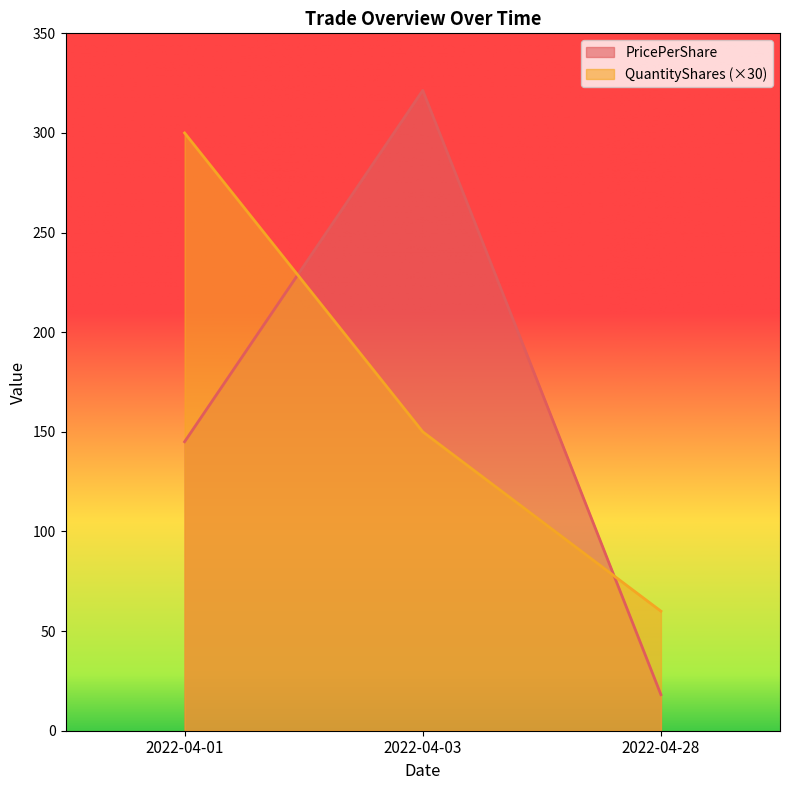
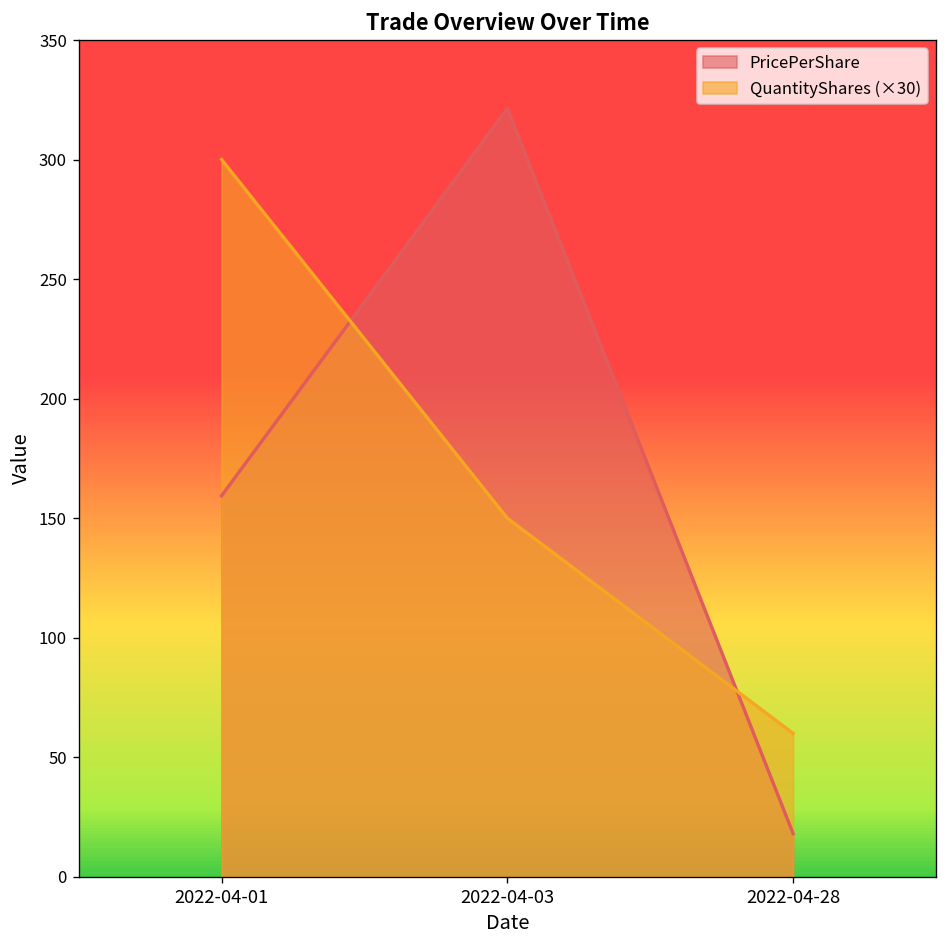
PricePerShare, 2022-04-01: 145 -> 159
